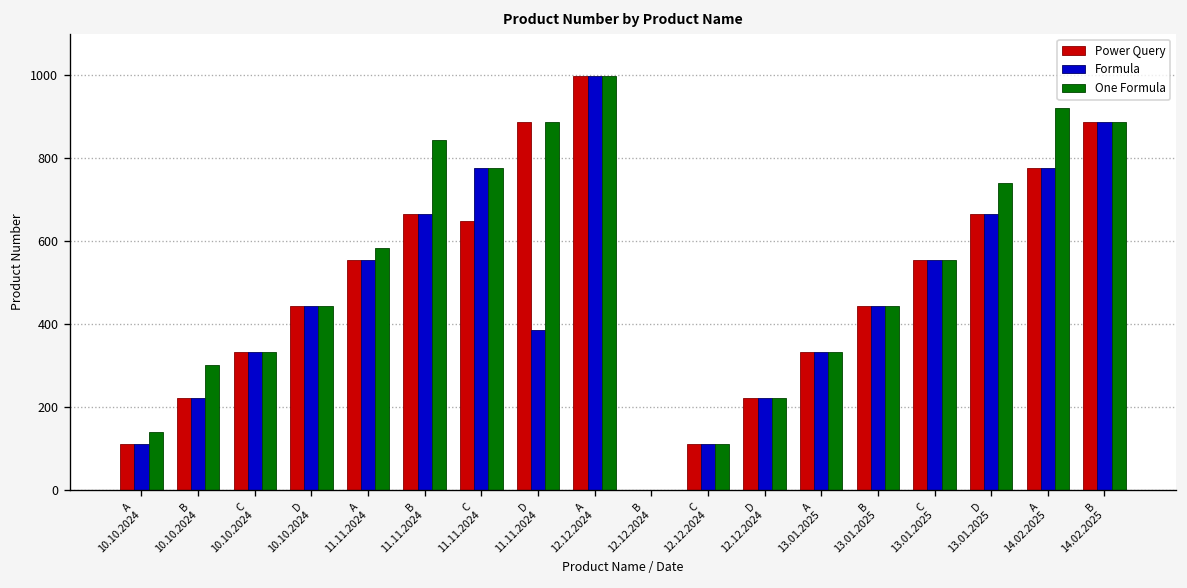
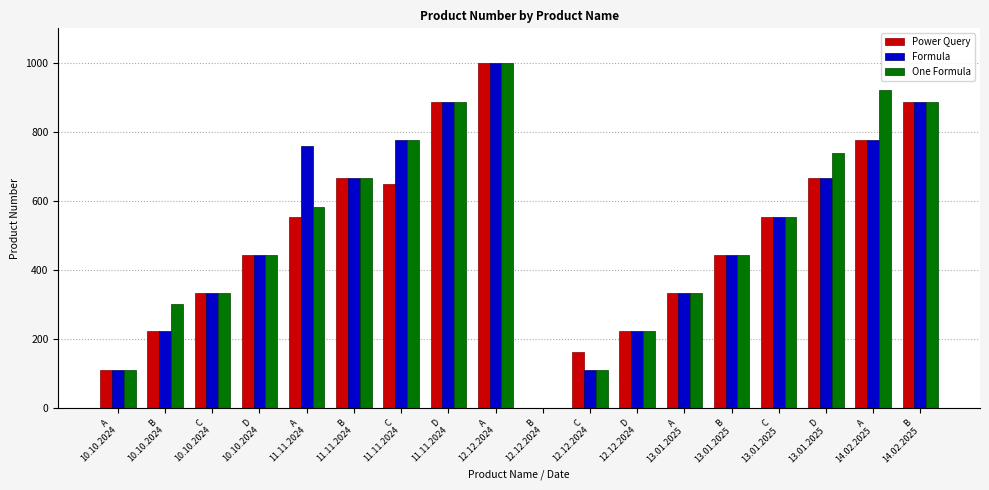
One Formula, A 10.10.2024: 140 -> 110
Formula, A 11.11.2024: 560 -> 760
One Formula, B 11.11.2024: 850 -> 670
Formula, D 11.11.2024: 390 -> 890
Power Query, C 12.12.2024: 110 -> 160
